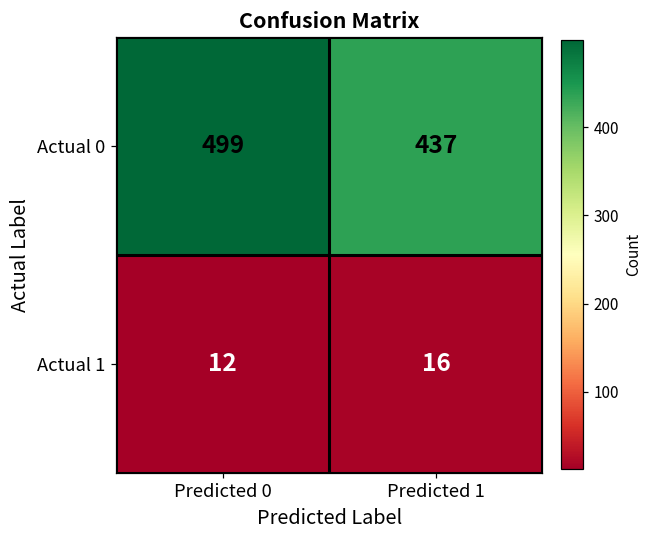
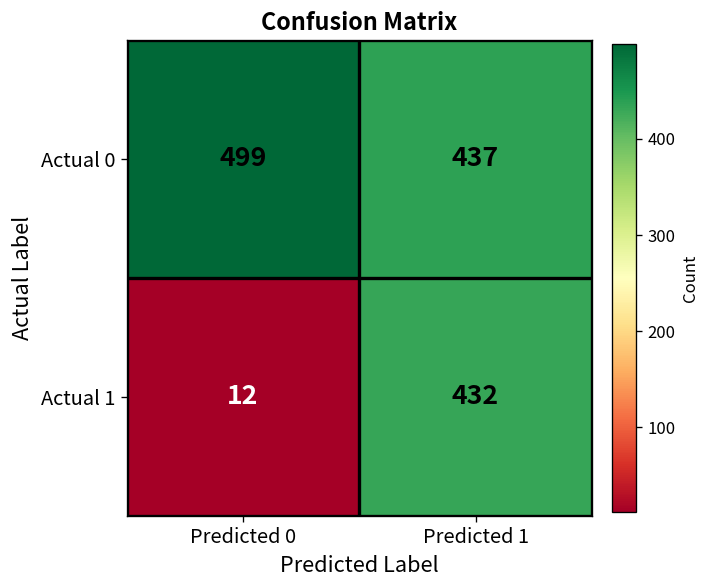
Actual 1, Predicted 1: 16 -> 432
